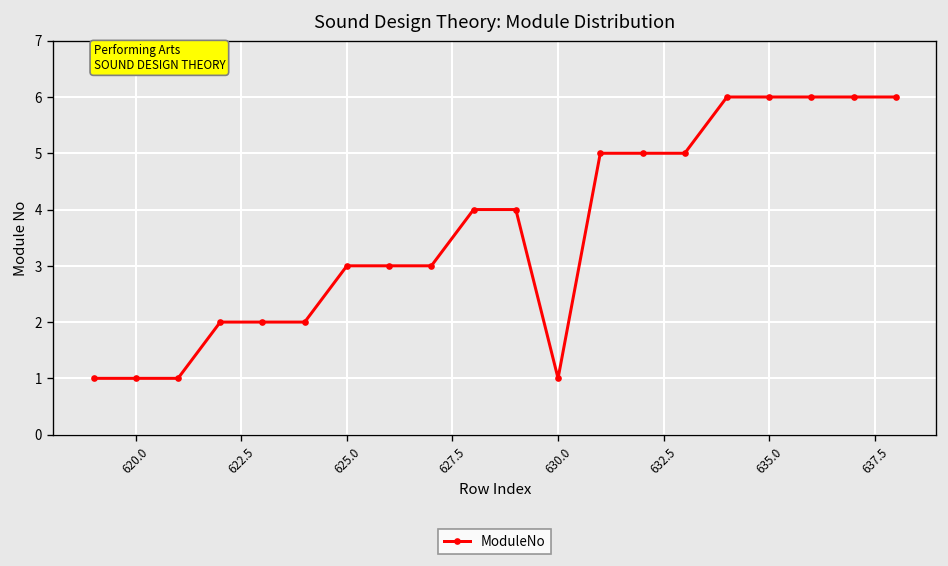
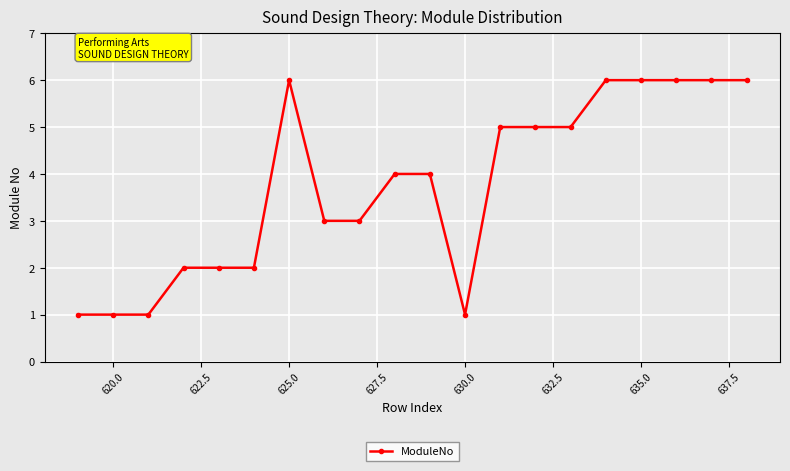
625.0: 3 -> 6
